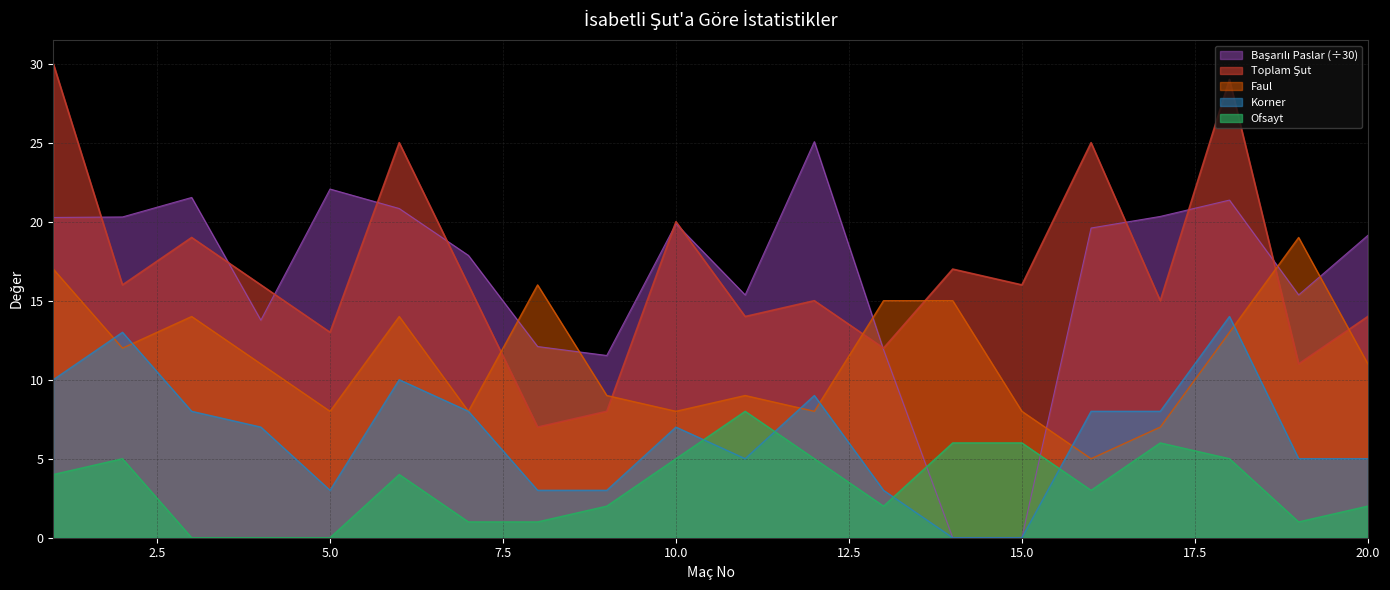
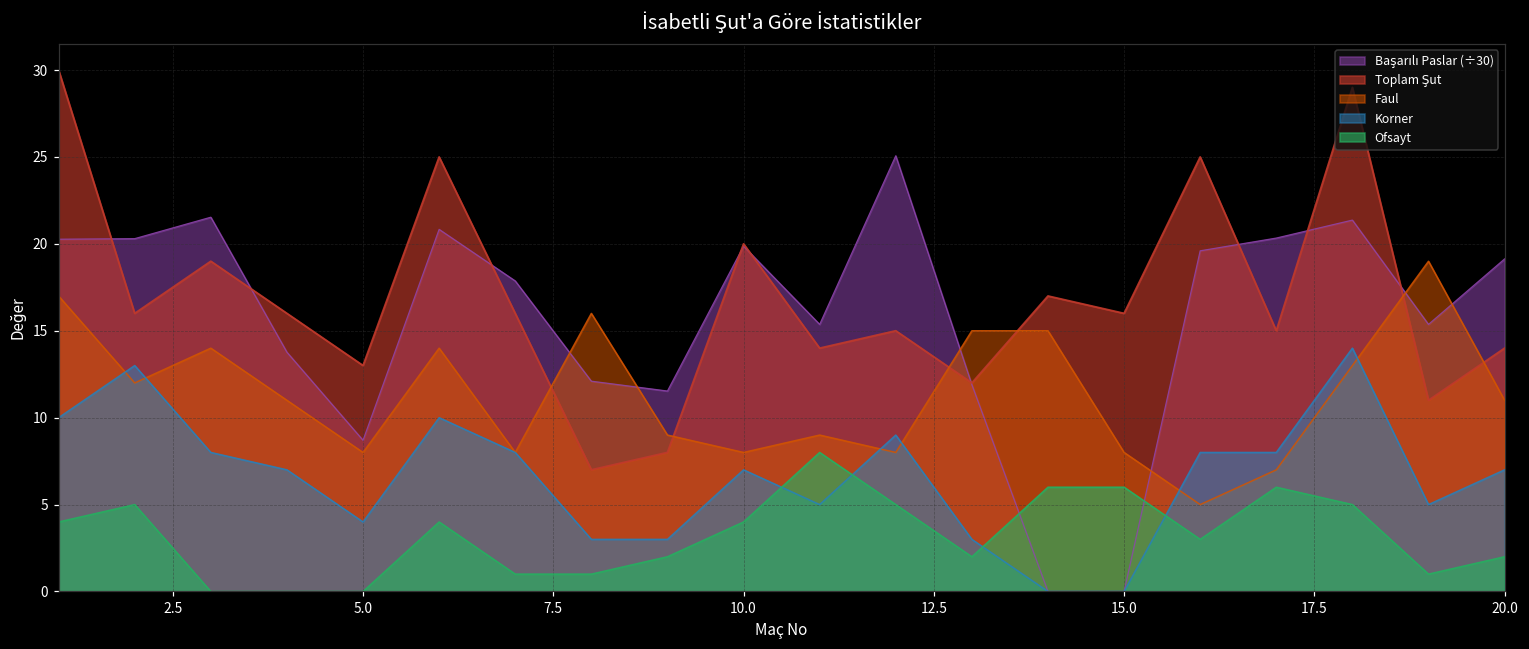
Başarılı Paslar (÷30), 5.0: 22.1 -> 8.7
Korner, 5.0: 3 -> 4
Ofsayt, 10.0: 5 -> 4
Korner, 20.0: 5 -> 7
